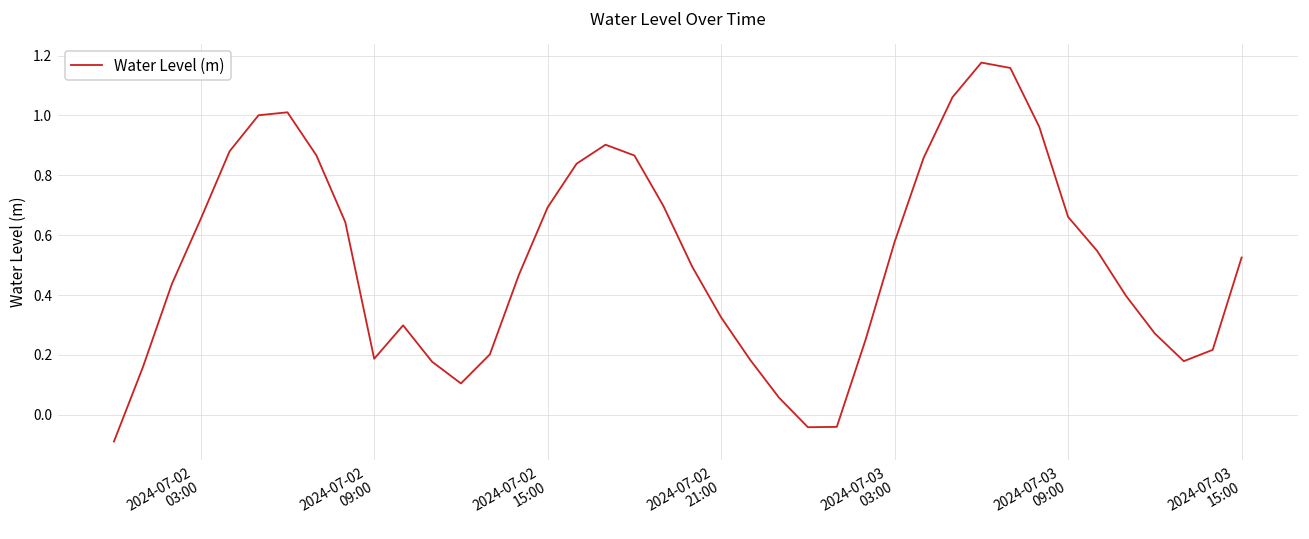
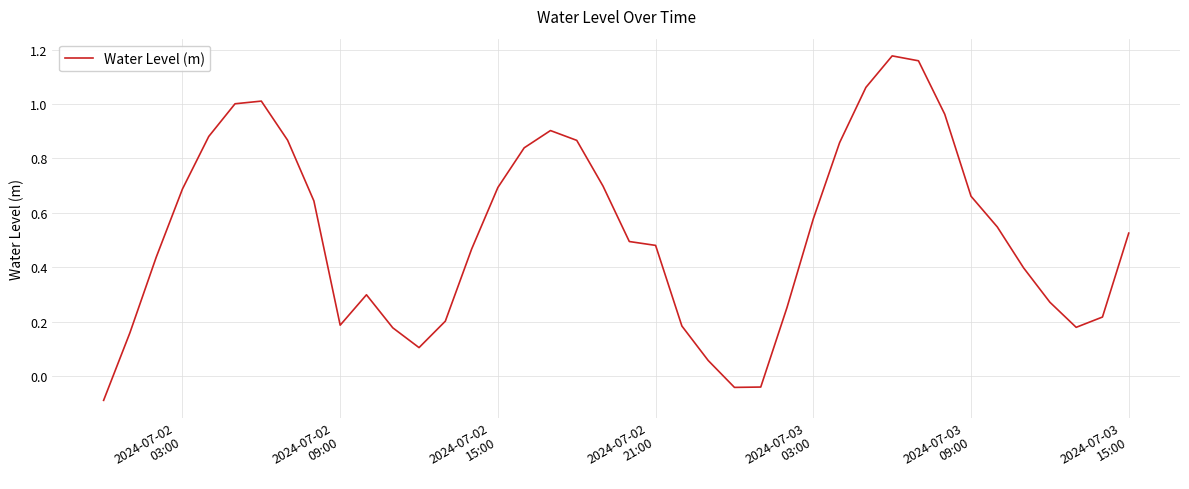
2024-07-02 03:00: 0.65 -> 0.69
2024-07-02 21:00: 0.33 -> 0.48
